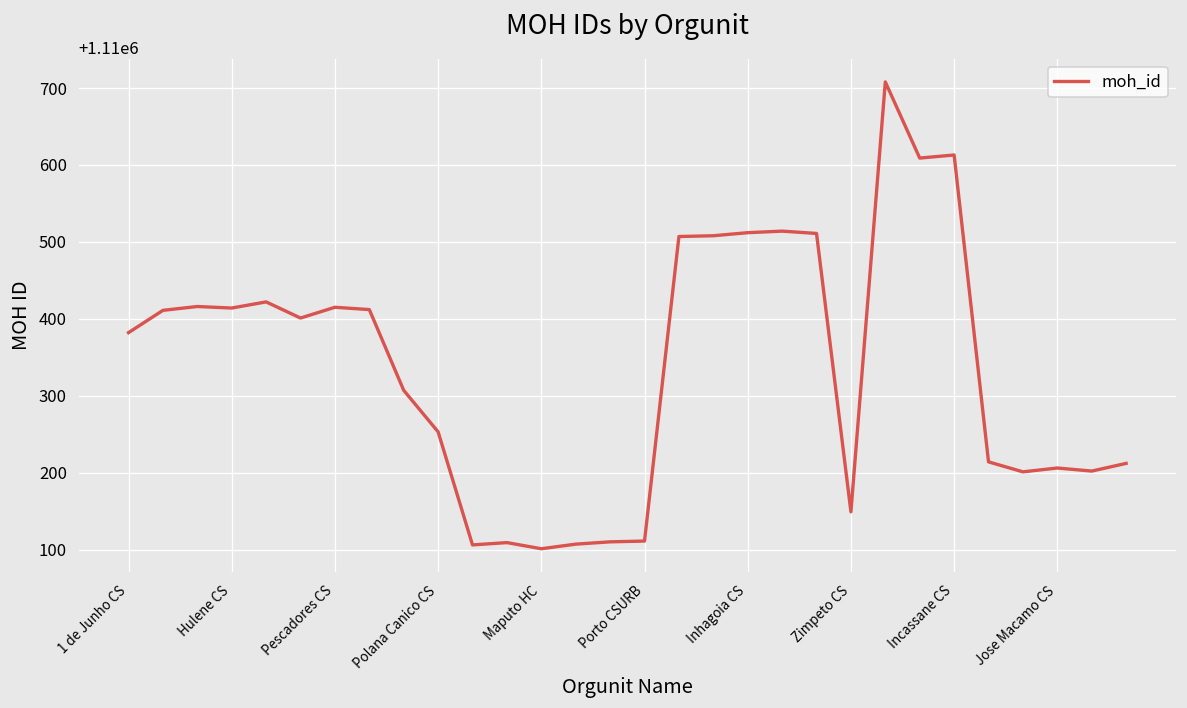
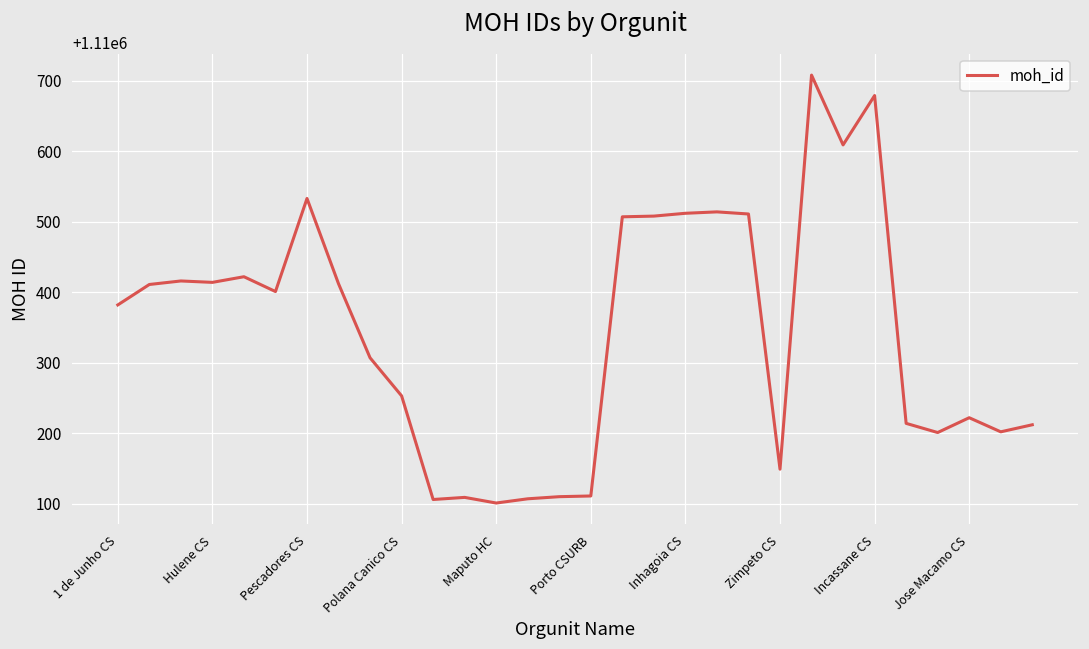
Pescadores CS: 1110420 -> 1110530
Incassane CS: 1110610 -> 1110680
Jose Macamo CS: 1110210 -> 1110220
